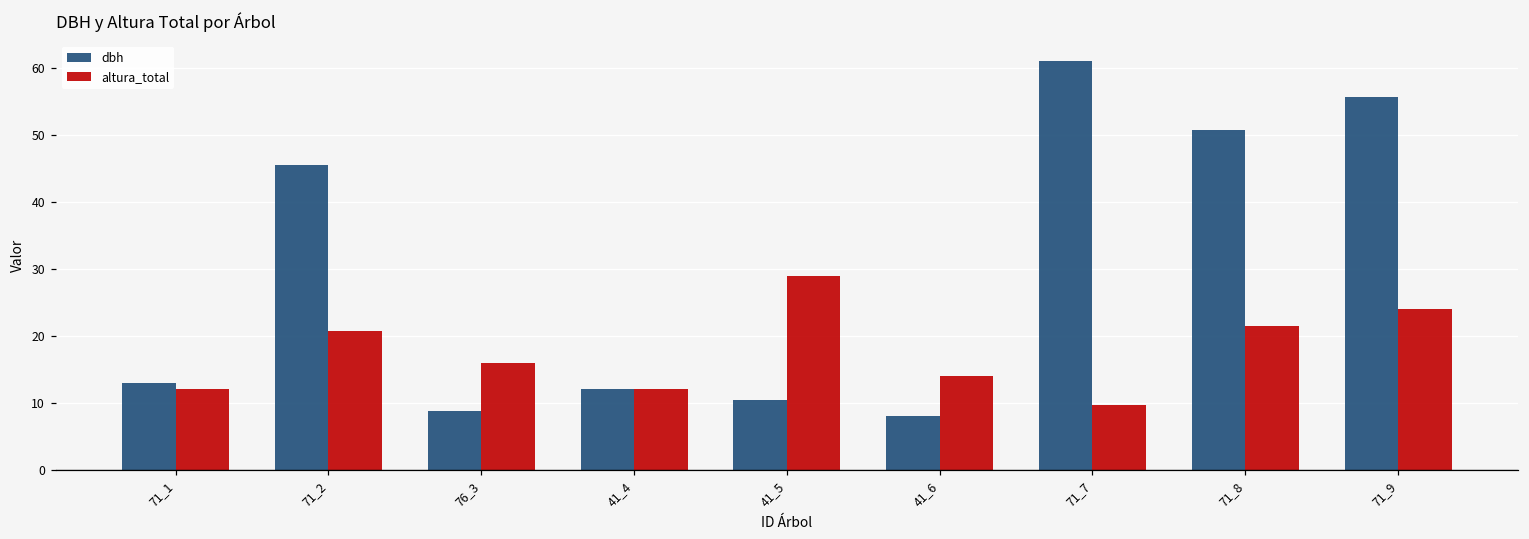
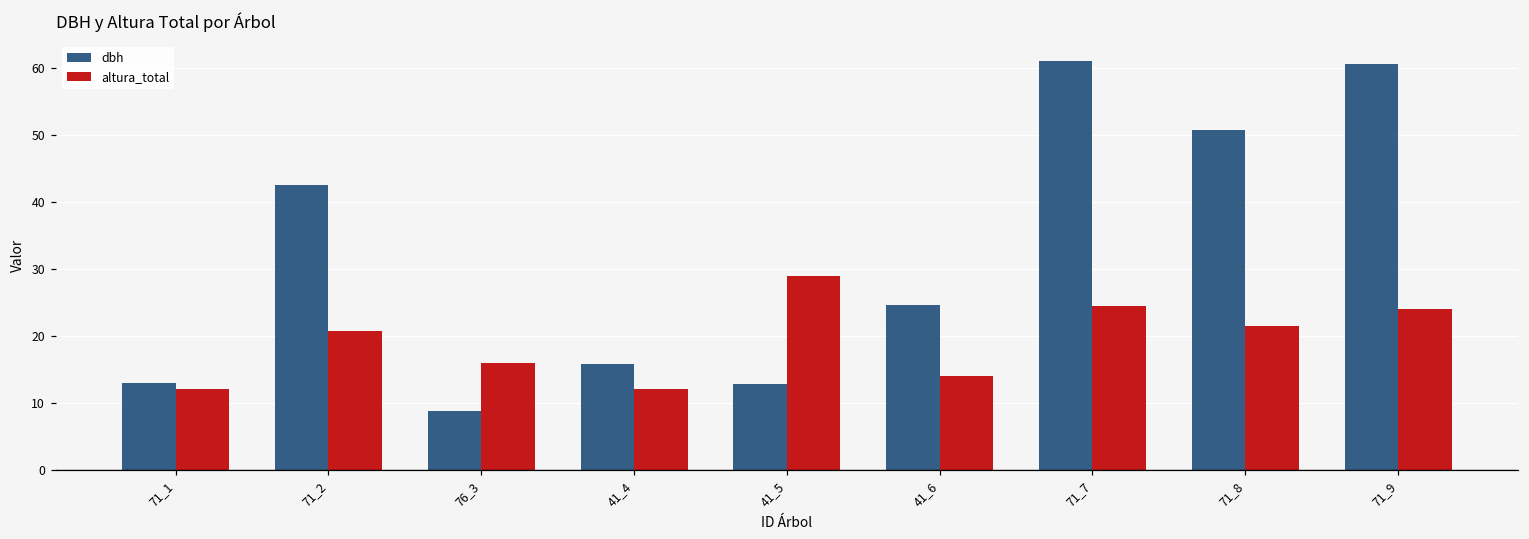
dbh, 71_2: 46 -> 43
dbh, 41_4: 12 -> 16
dbh, 41_5: 10 -> 13
dbh, 41_6: 8 -> 25
altura_total, 71_7: 10 -> 25
dbh, 71_9: 56 -> 61
